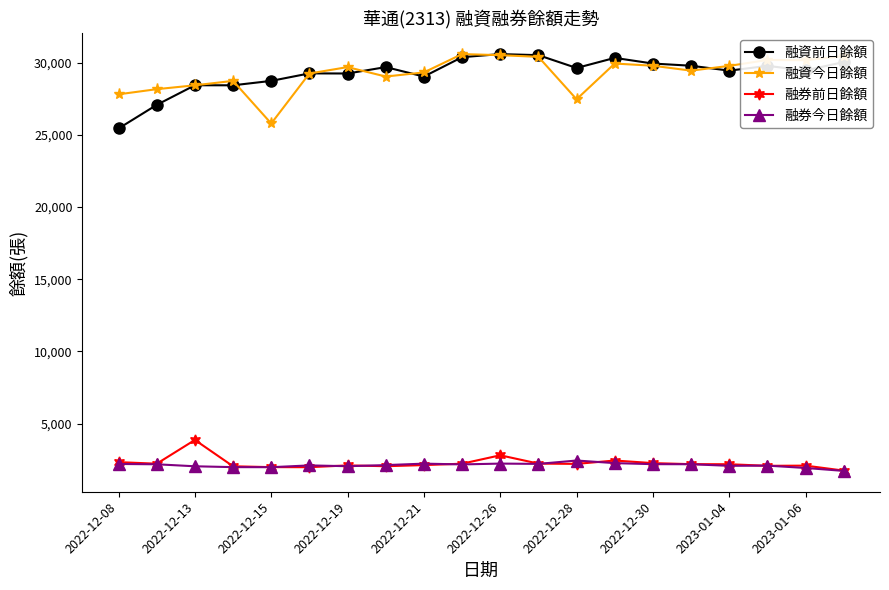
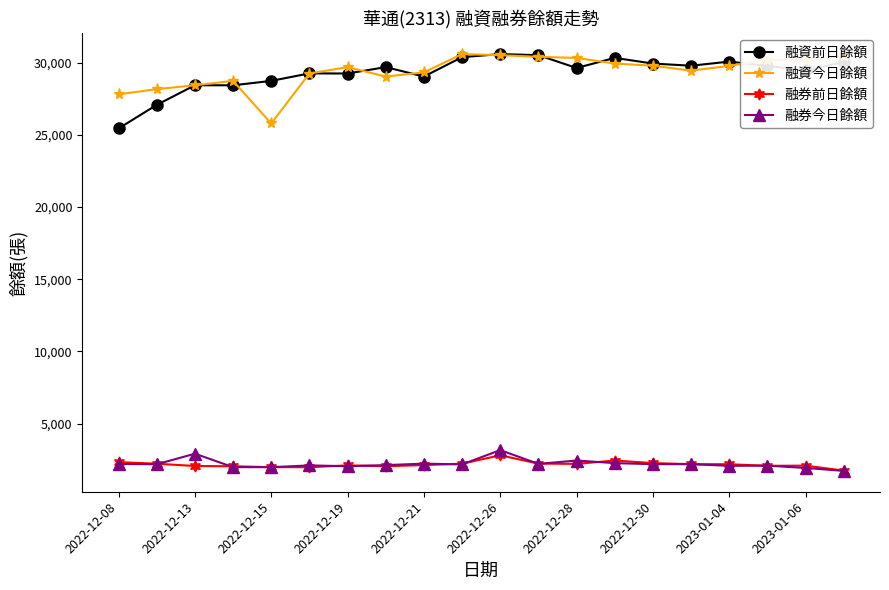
融券前日餘額, 2022-12-13: 3,900 -> 2,100
融券今日餘額, 2022-12-13: 2,000 -> 2,900
融券今日餘額, 2022-12-26: 2,200 -> 3,200
融資今日餘額, 2022-12-28: 27,500 -> 30,300
融資前日餘額, 2023-01-04: 29,400 -> 30,100
